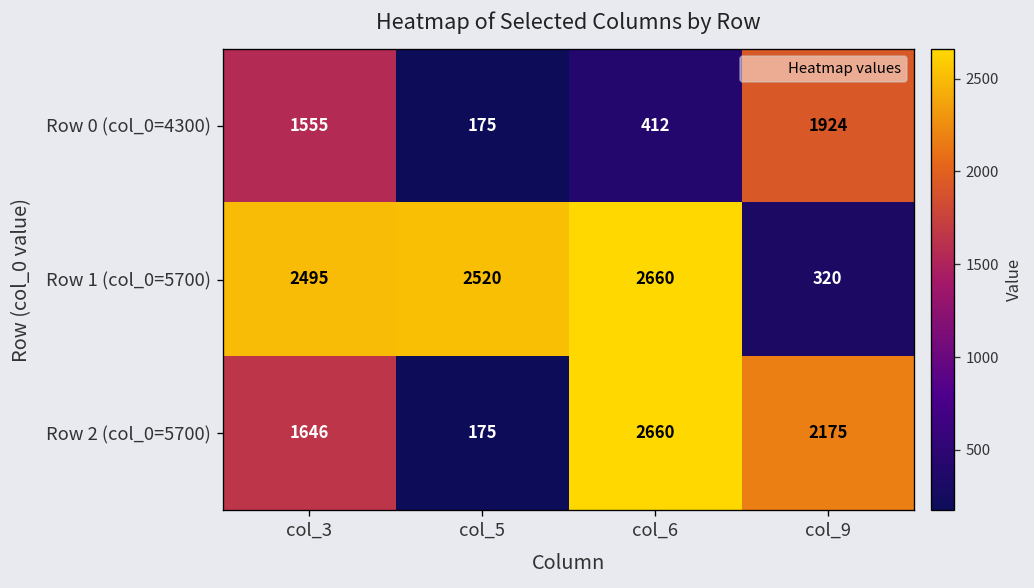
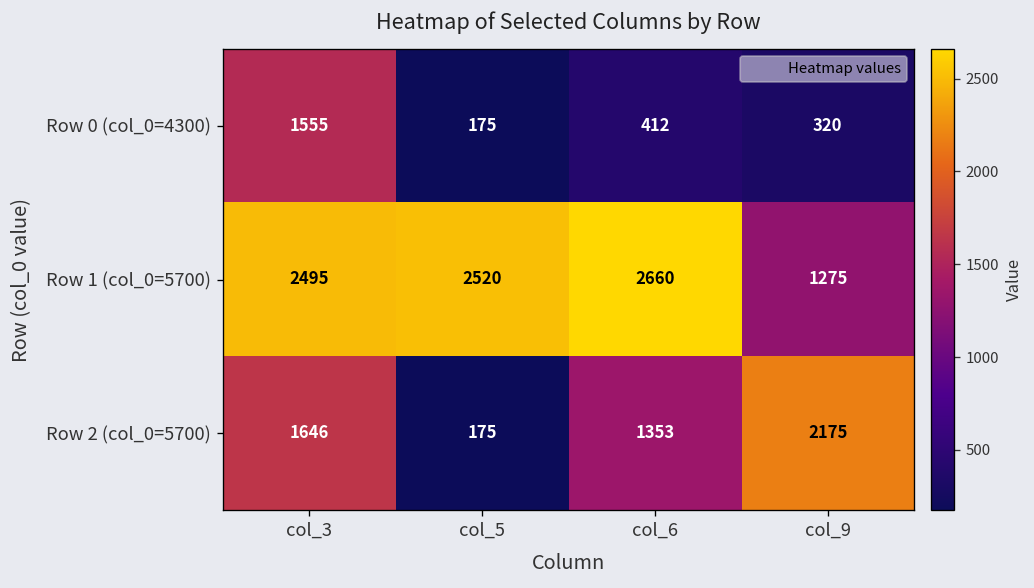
Row 0 (col_0=4300), col_9: 1924 -> 320
Row 1 (col_0=5700), col_9: 320 -> 1275
Row 2 (col_0=5700), col_6: 2660 -> 1353
